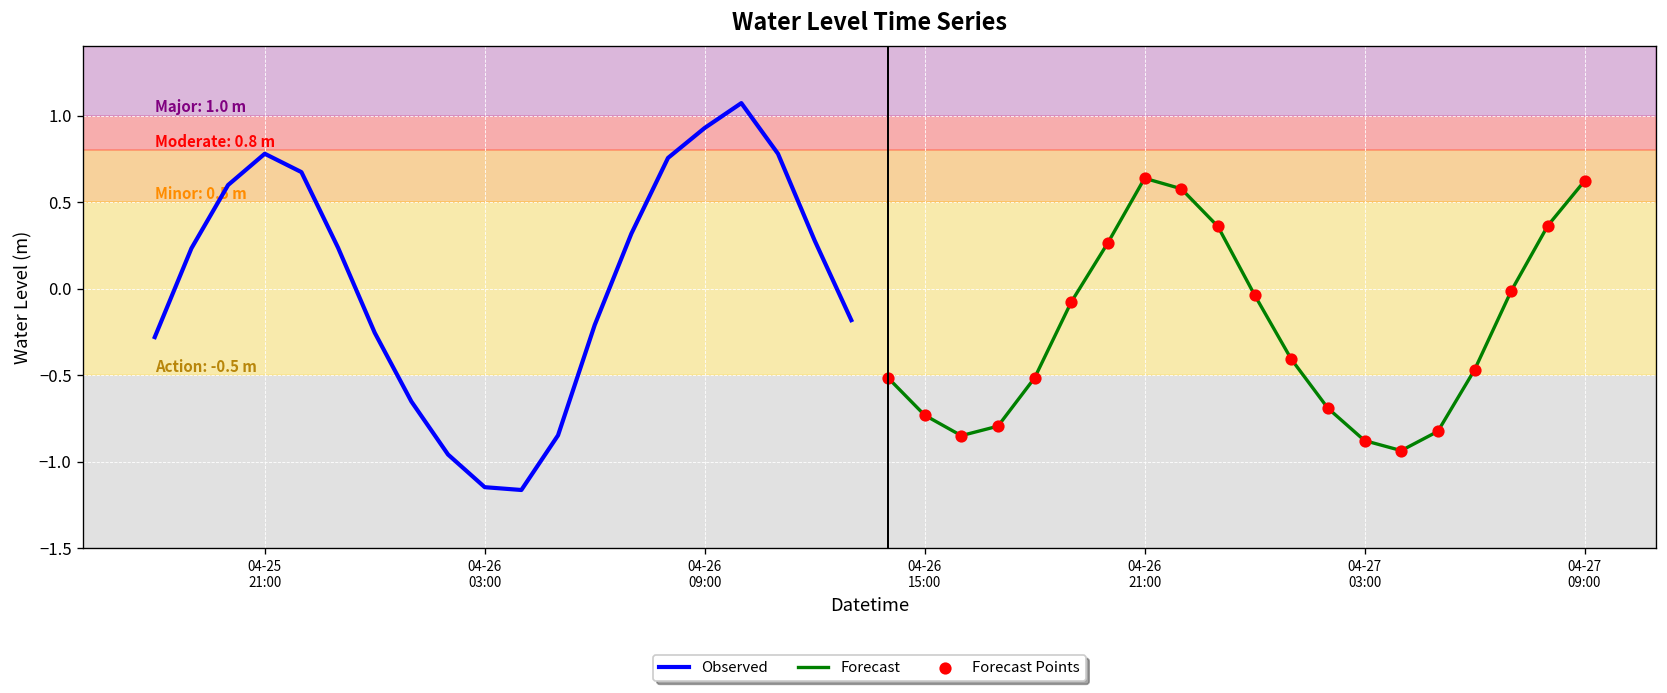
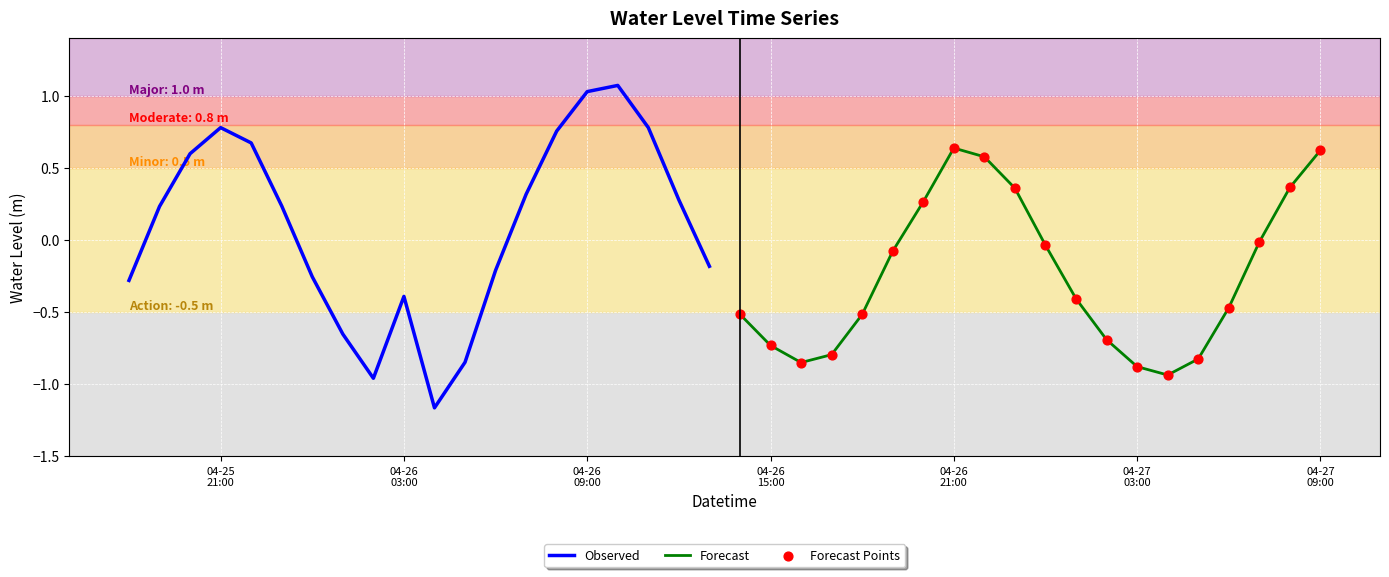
Observed, 04-26 03:00: -1.15 -> -0.39
Observed, 04-26 09:00: 0.93 -> 1.03
